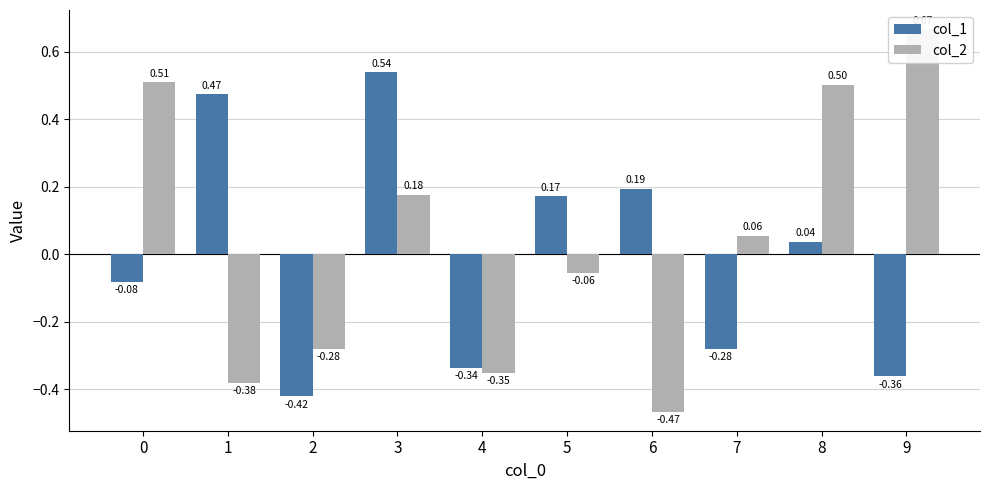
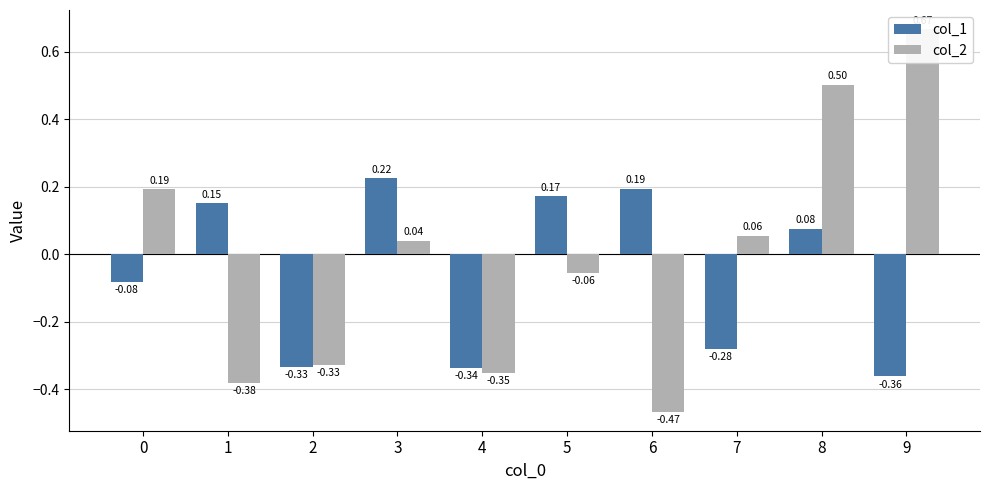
col_2, 0: 0.51 -> 0.19
col_1, 1: 0.47 -> 0.15
col_1, 2: -0.42 -> -0.33
col_2, 2: -0.28 -> -0.33
col_1, 3: 0.54 -> 0.22
col_2, 3: 0.18 -> 0.04
col_1, 8: 0.04 -> 0.08
